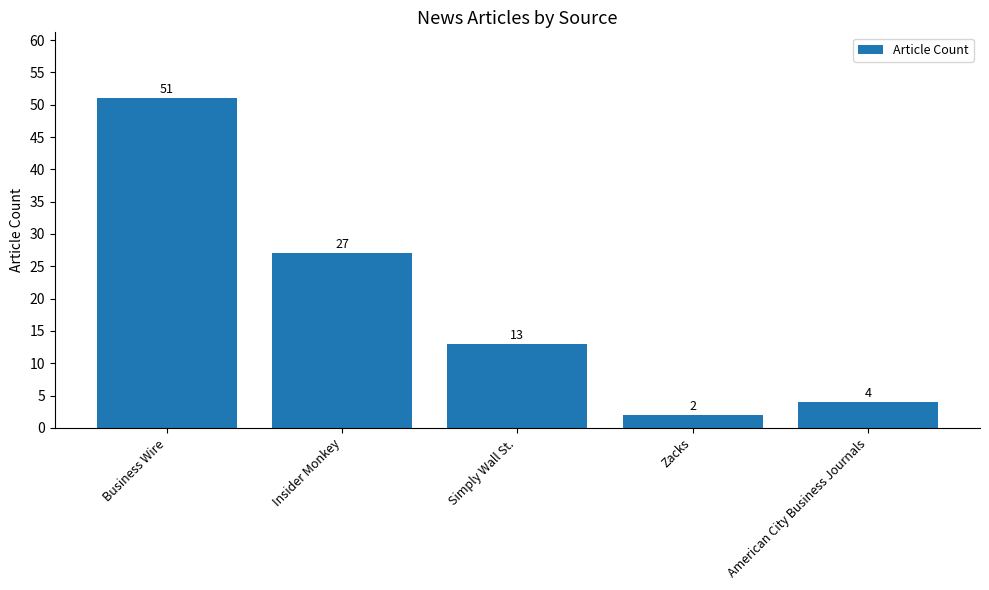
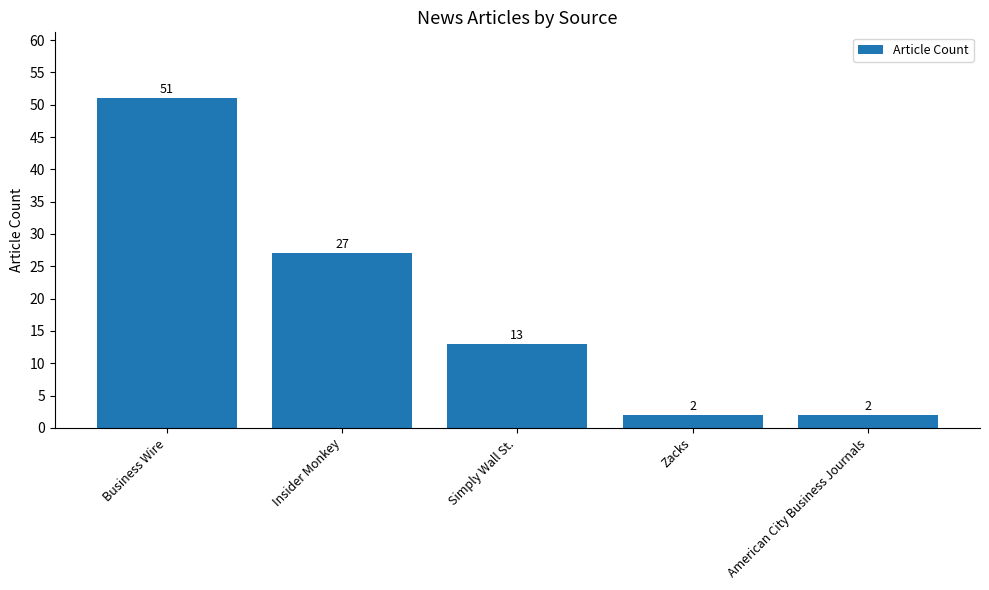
American City Business Journals: 4 -> 2
